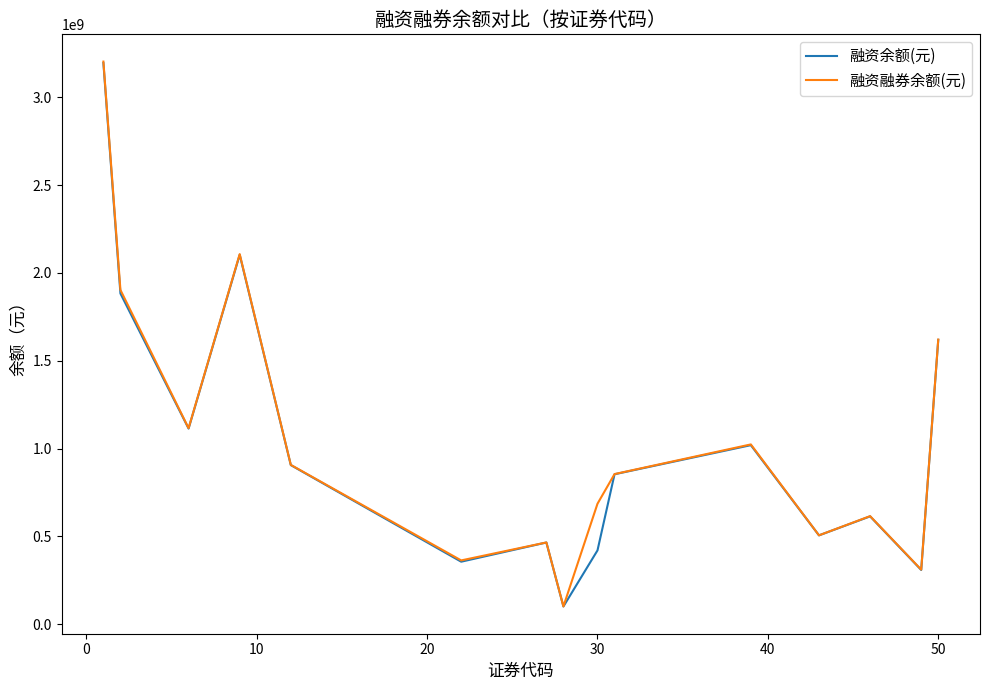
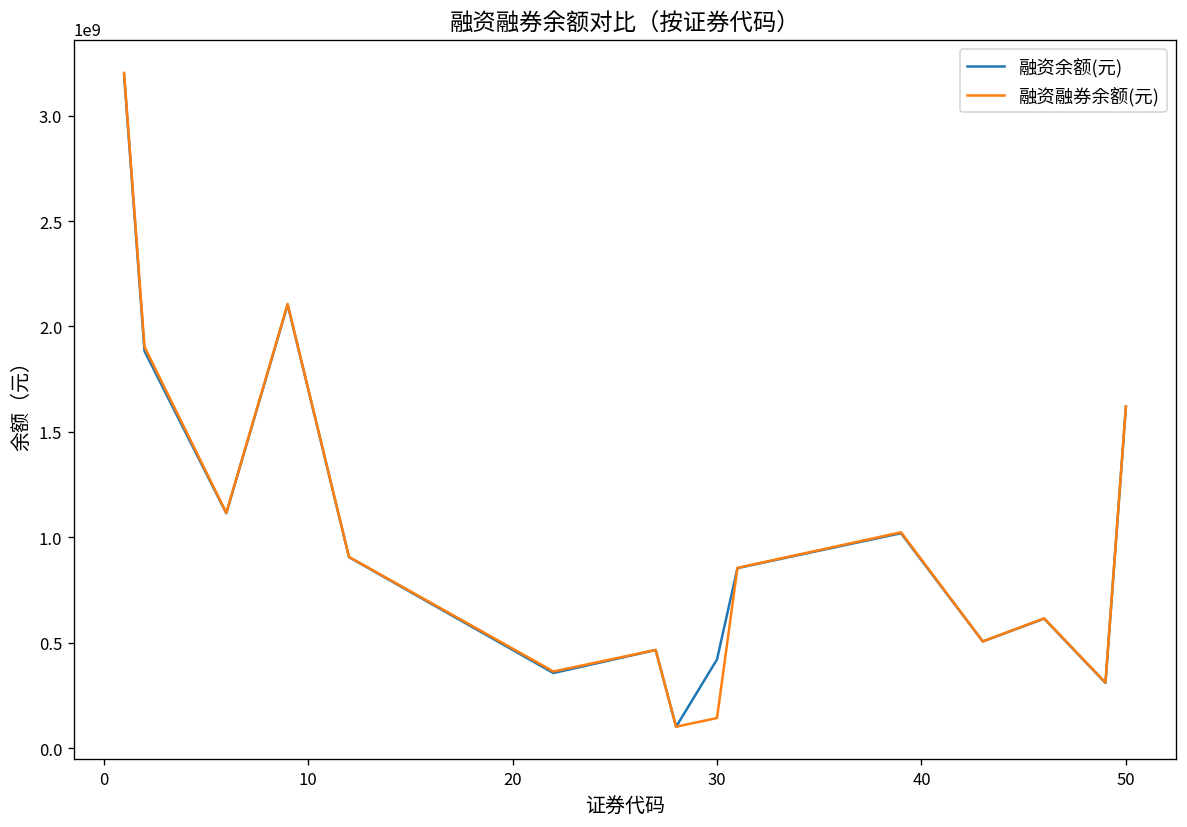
融资融券余额(元), 30: 690000000 -> 140000000
